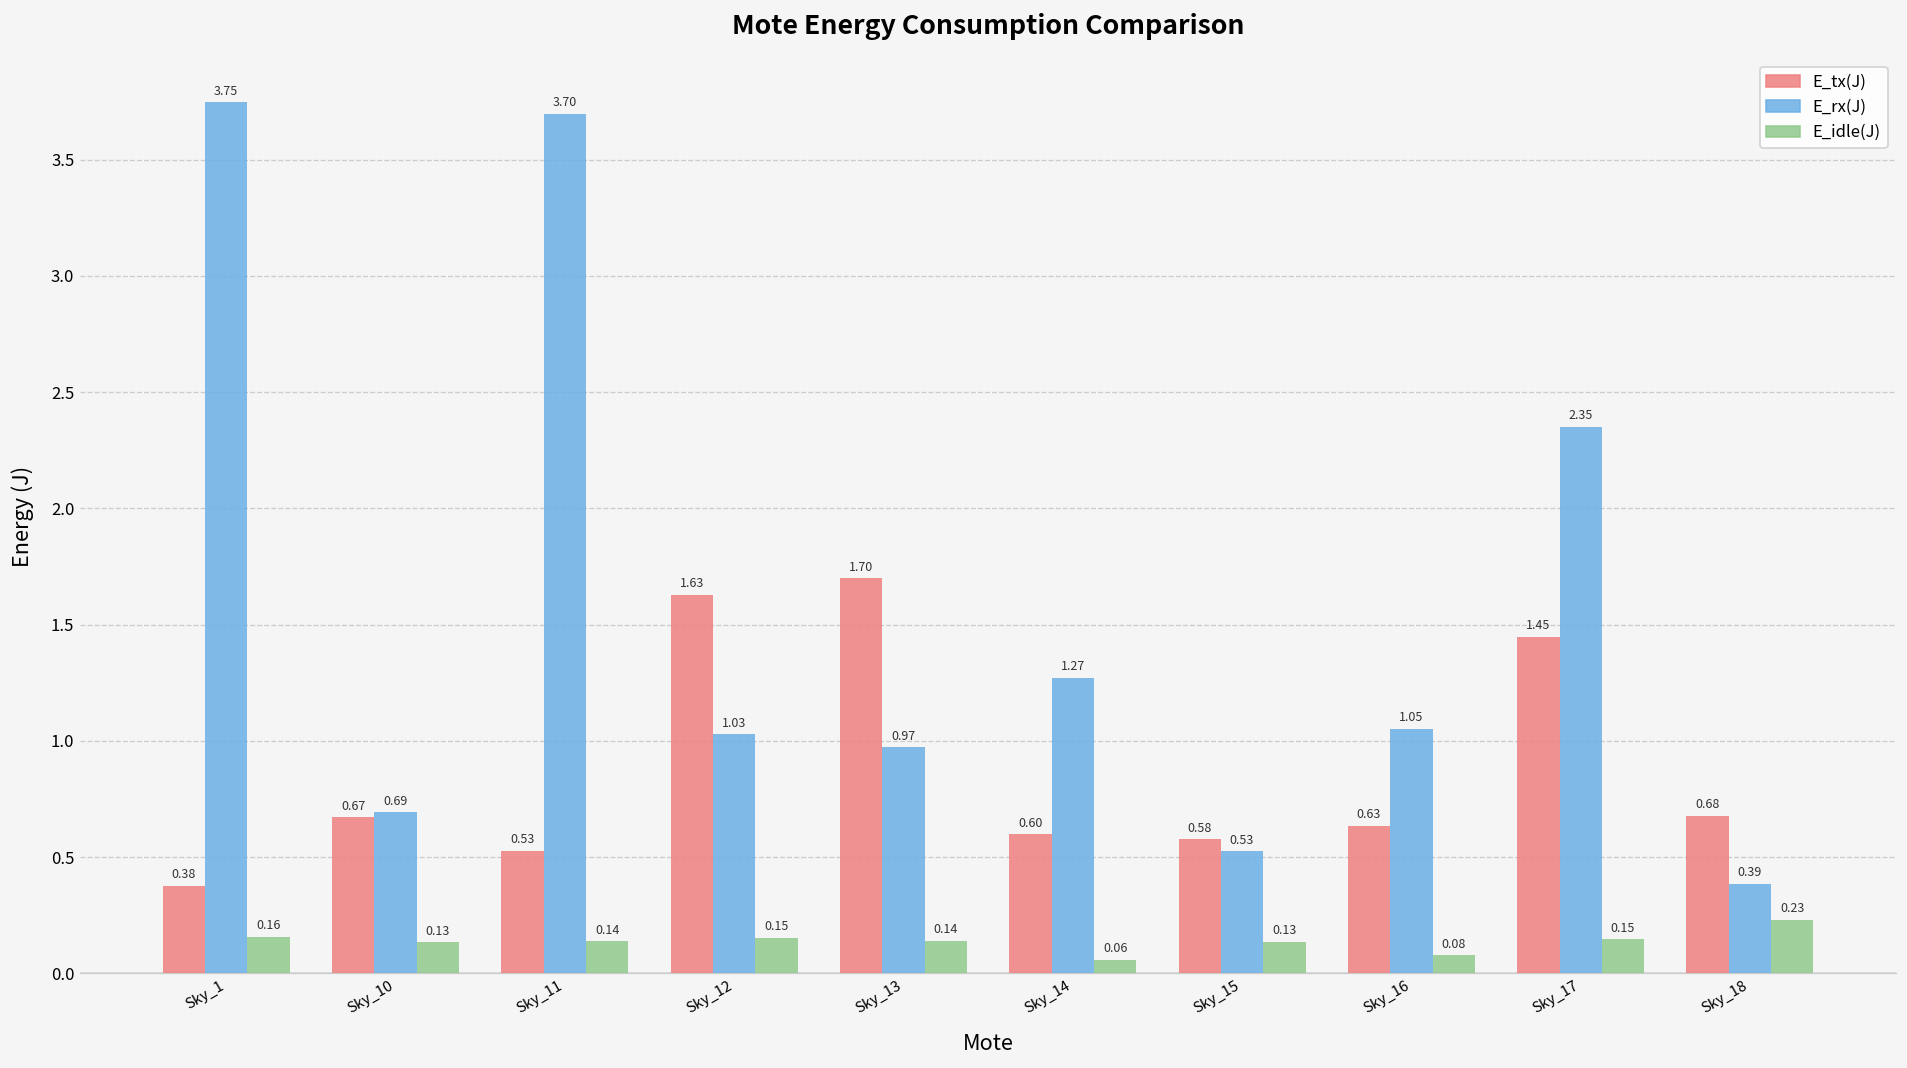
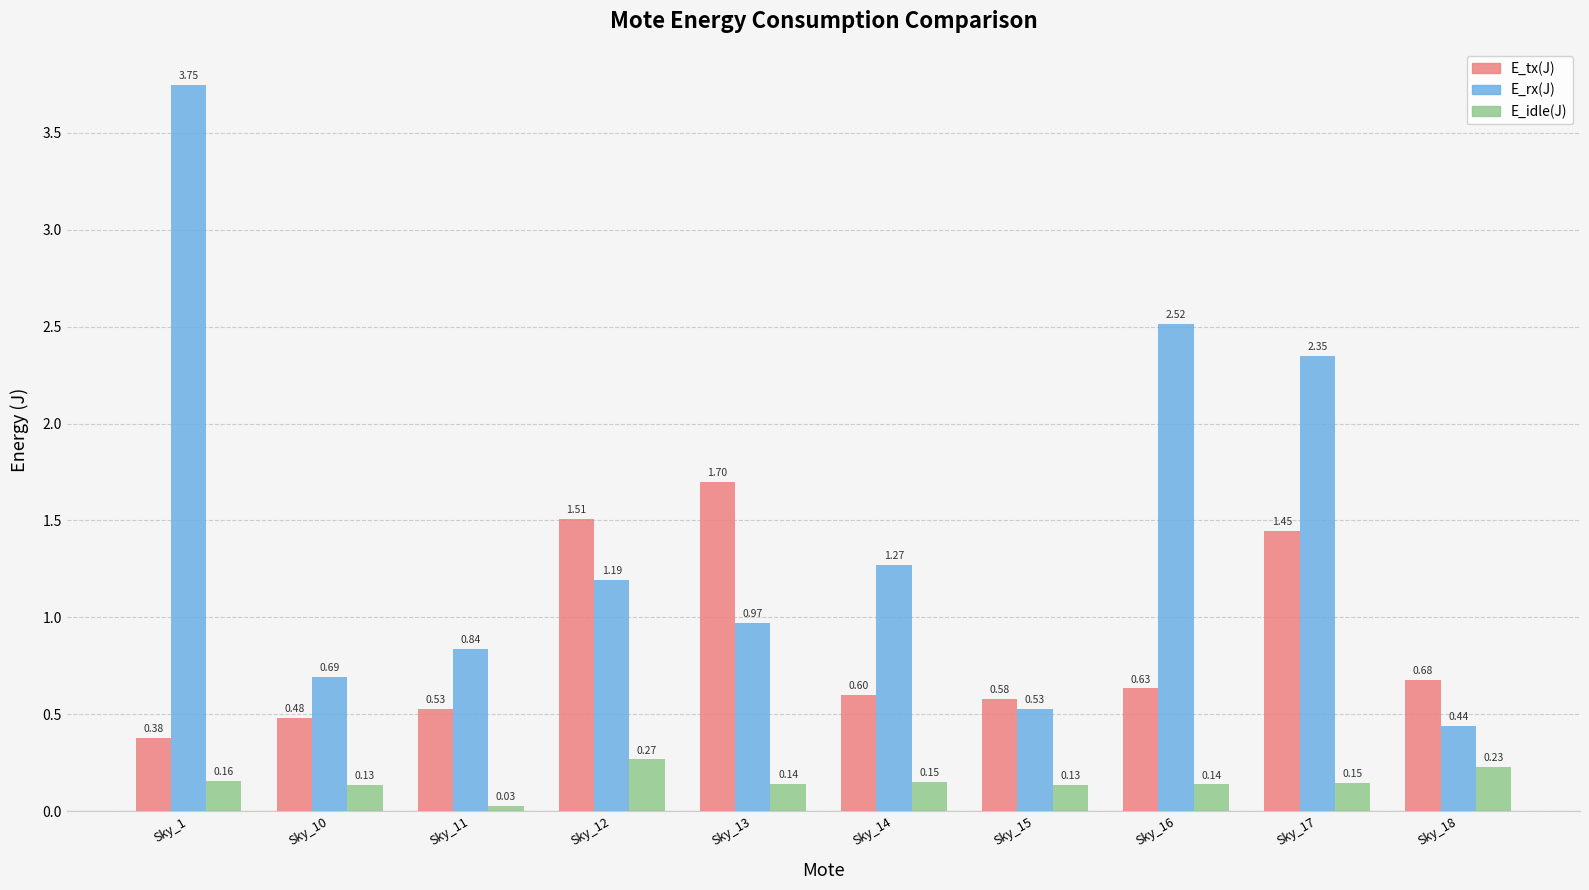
E_tx(J), Sky_10: 0.67 -> 0.48
E_rx(J), Sky_11: 3.70 -> 0.84
E_idle(J), Sky_11: 0.14 -> 0.03
E_tx(J), Sky_12: 1.63 -> 1.51
E_rx(J), Sky_12: 1.03 -> 1.19
E_idle(J), Sky_12: 0.15 -> 0.27
E_idle(J), Sky_14: 0.06 -> 0.15
E_rx(J), Sky_16: 1.05 -> 2.52
E_idle(J), Sky_16: 0.08 -> 0.14
E_rx(J), Sky_18: 0.39 -> 0.44
